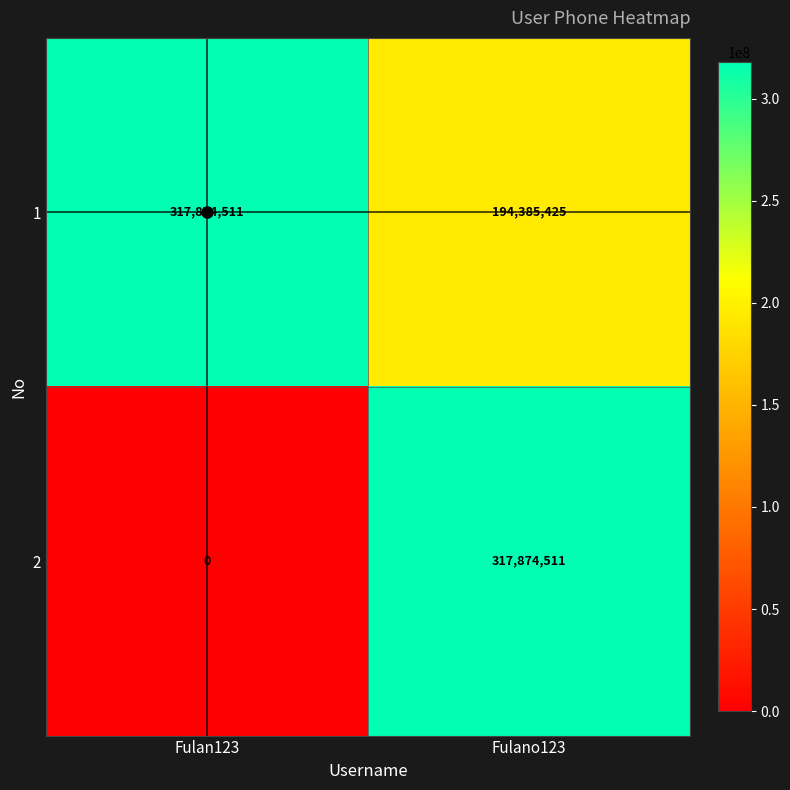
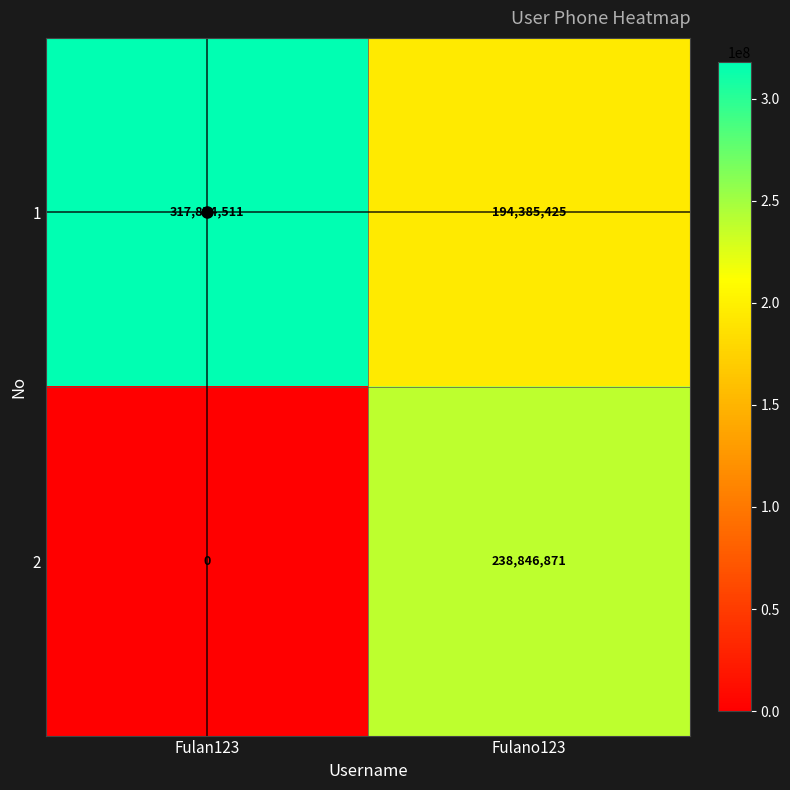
2, Fulano123: 317,874,511 -> 238,846,871
